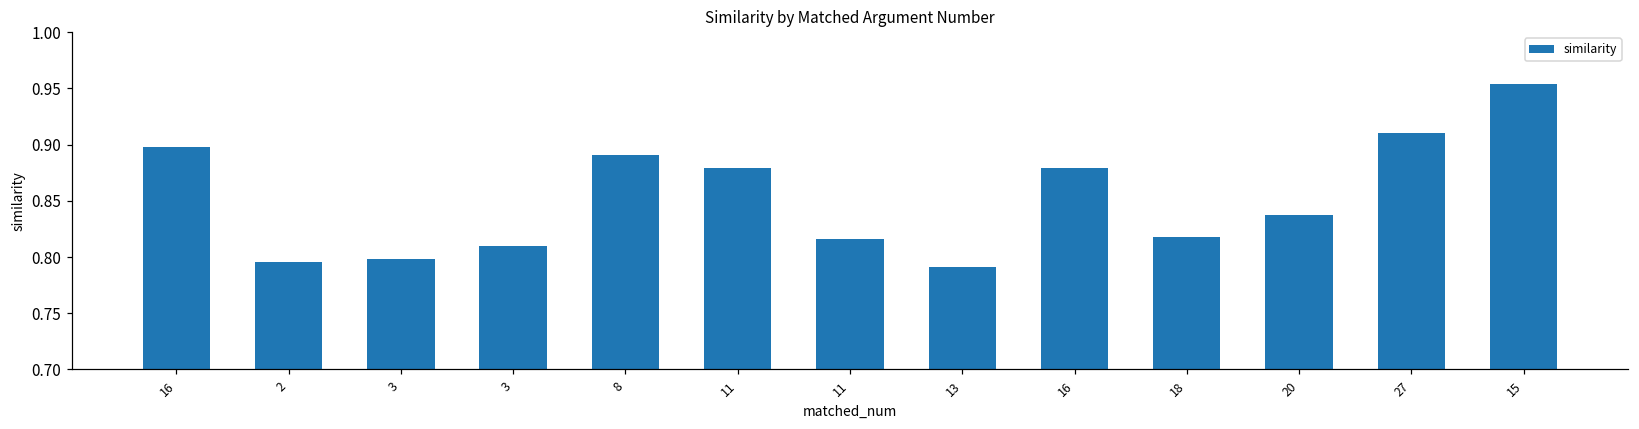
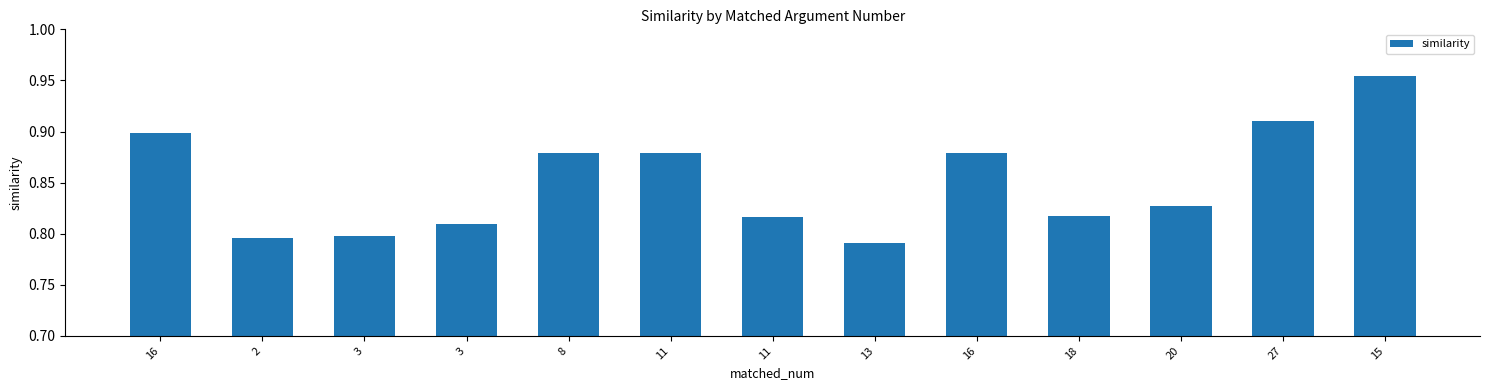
8: 0.891 -> 0.879
20: 0.837 -> 0.827
